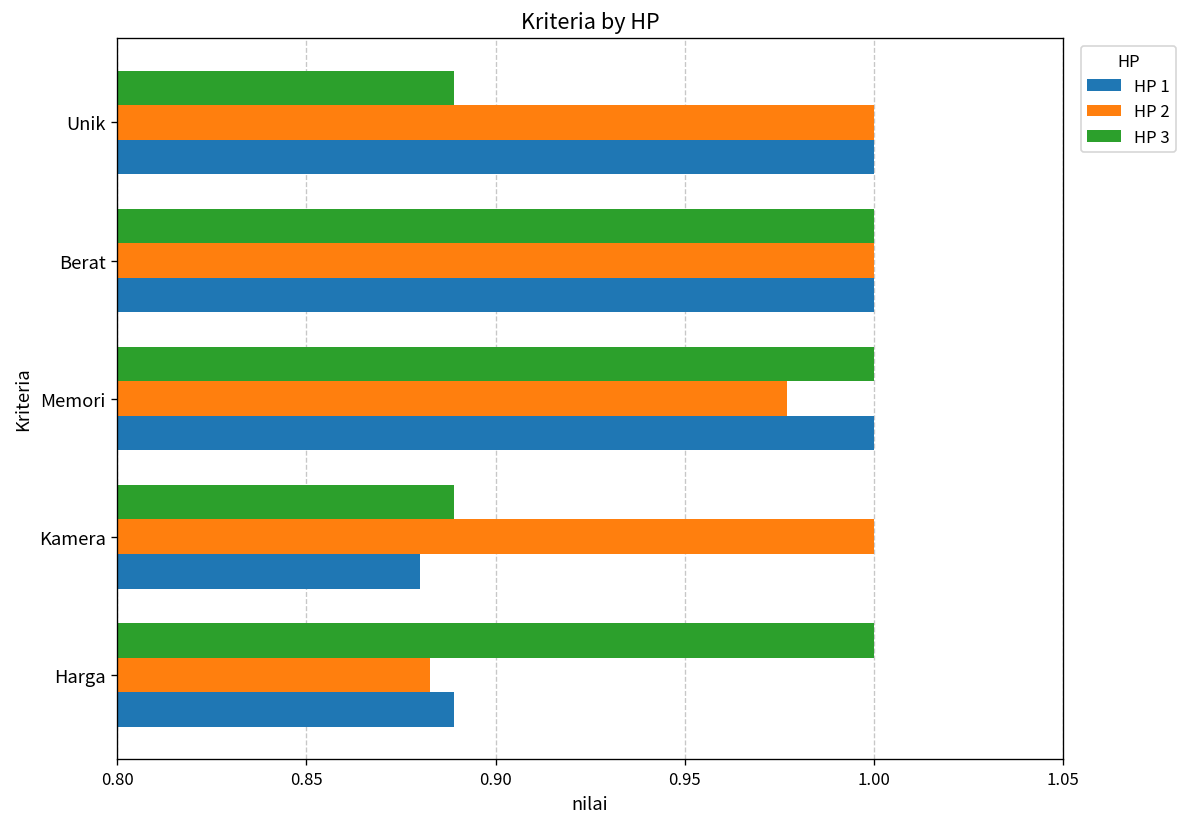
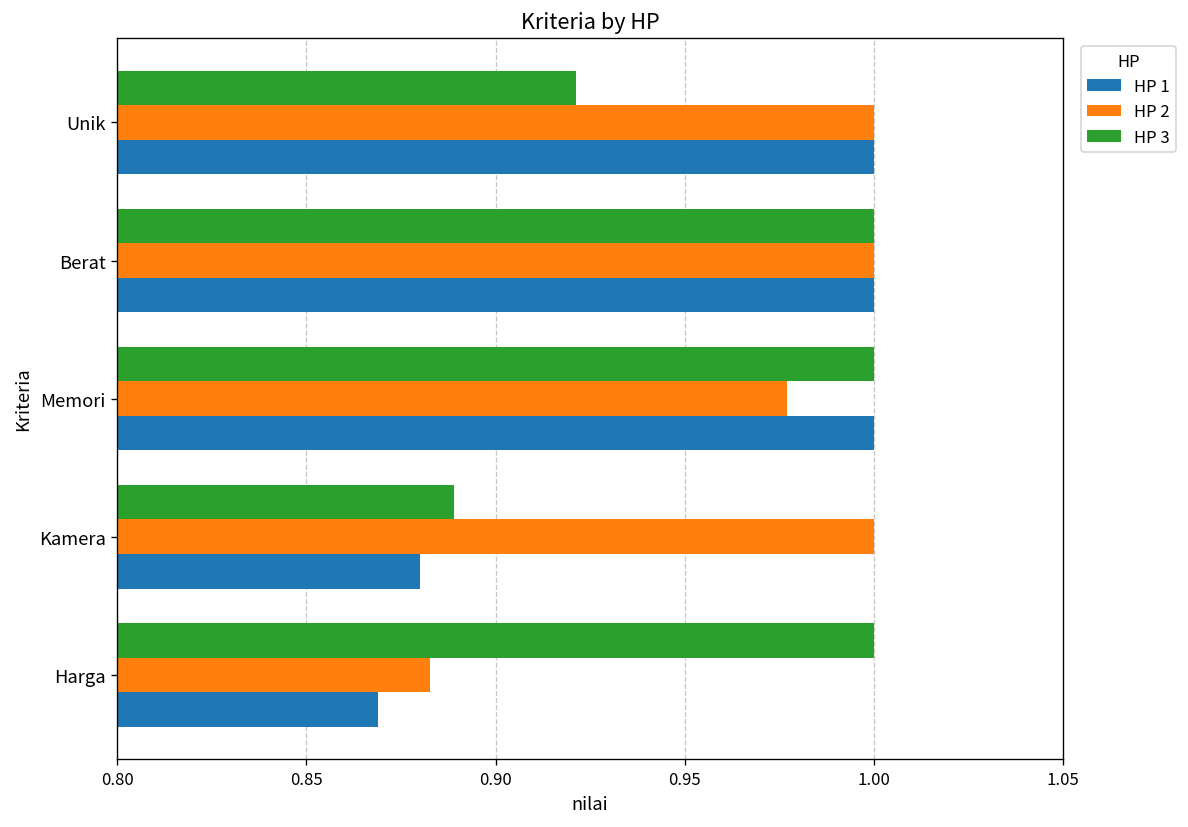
HP 3, Unik: 0.889 -> 0.921
HP 1, Harga: 0.889 -> 0.869
